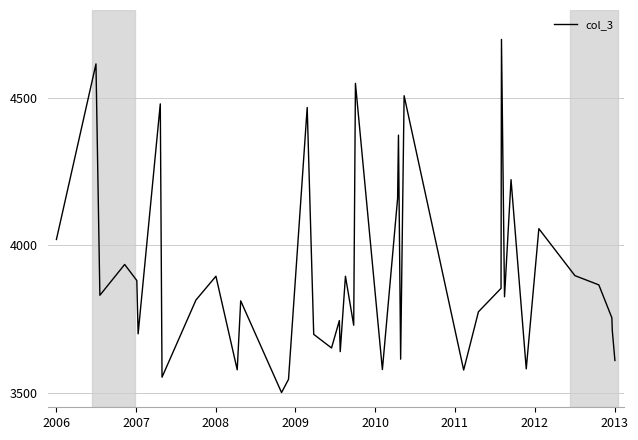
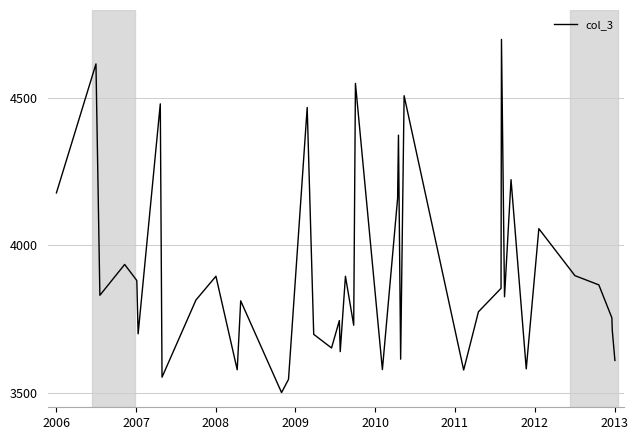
2006: 4020 -> 4180
